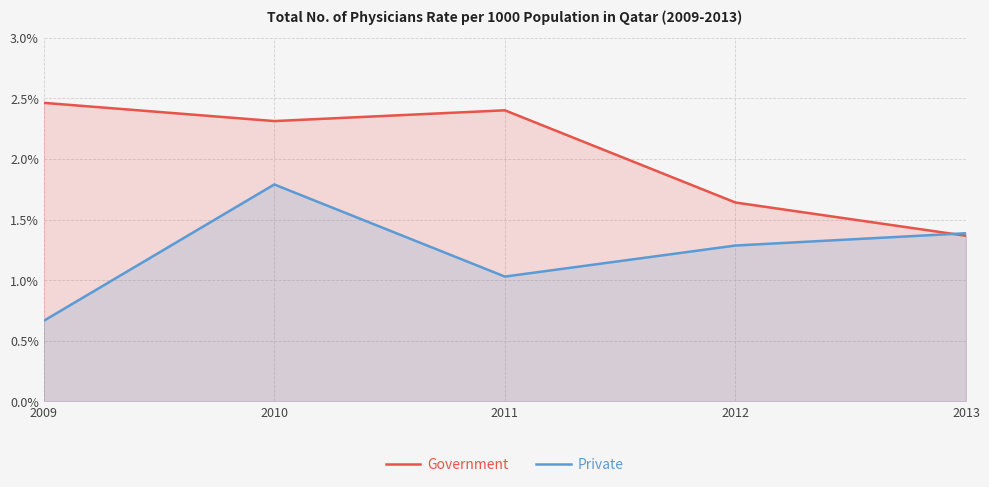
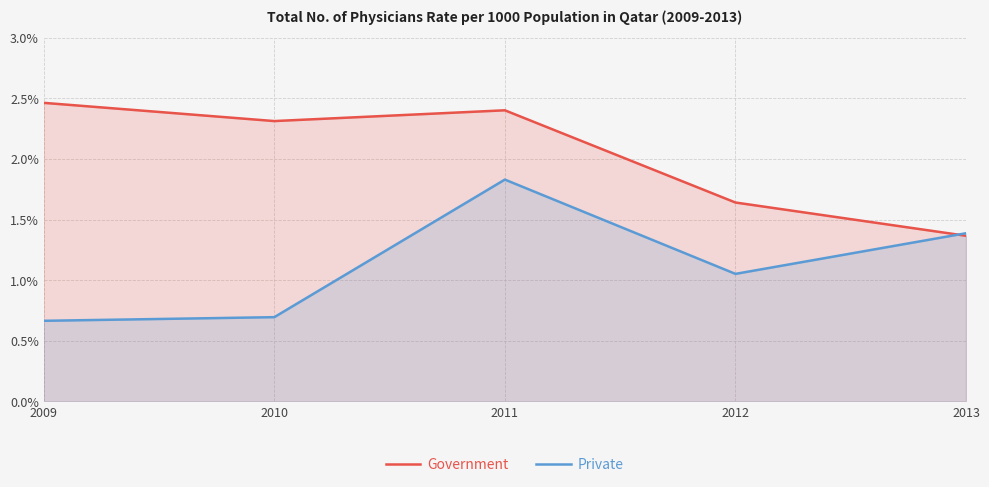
Private, 2010: 1.79% -> 0.69%
Private, 2011: 1.03% -> 1.83%
Private, 2012: 1.29% -> 1.05%
